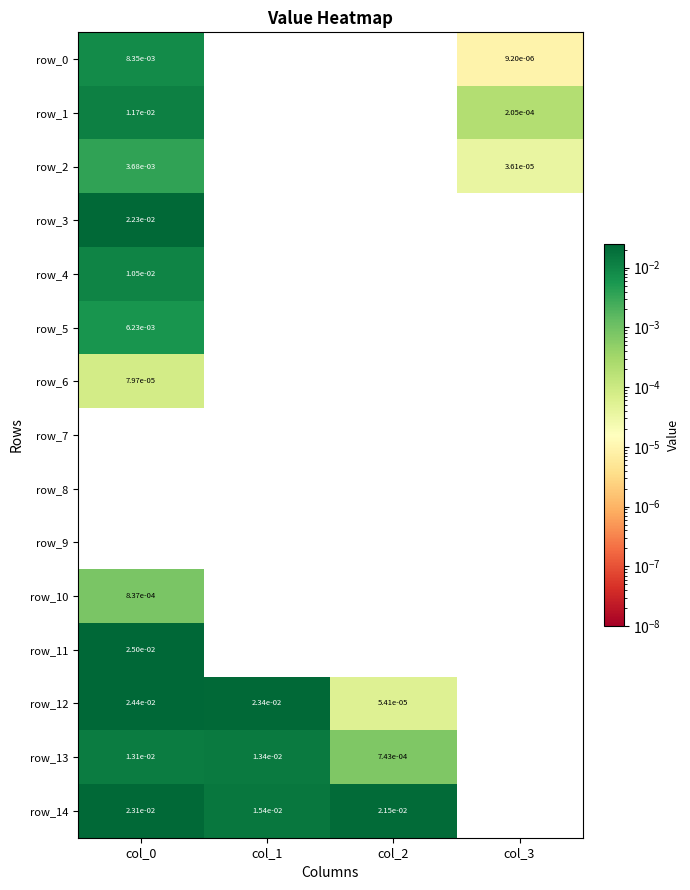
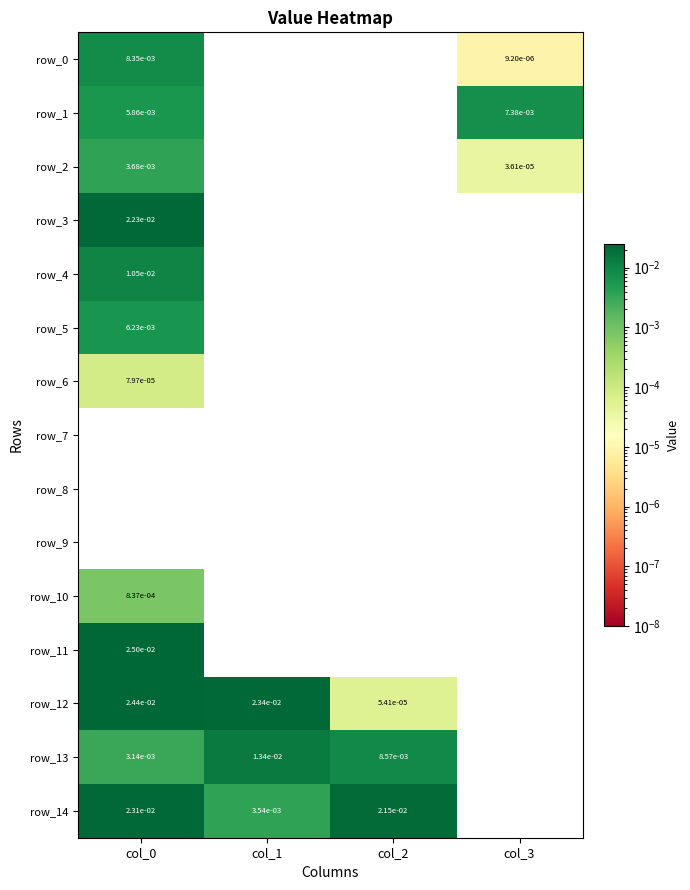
row_1, col_0: 1.17e-02 -> 5.86e-03
row_1, col_3: 2.05e-04 -> 7.38e-03
row_13, col_0: 1.31e-02 -> 3.14e-03
row_13, col_2: 7.43e-04 -> 8.57e-03
row_14, col_1: 1.54e-02 -> 3.54e-03
